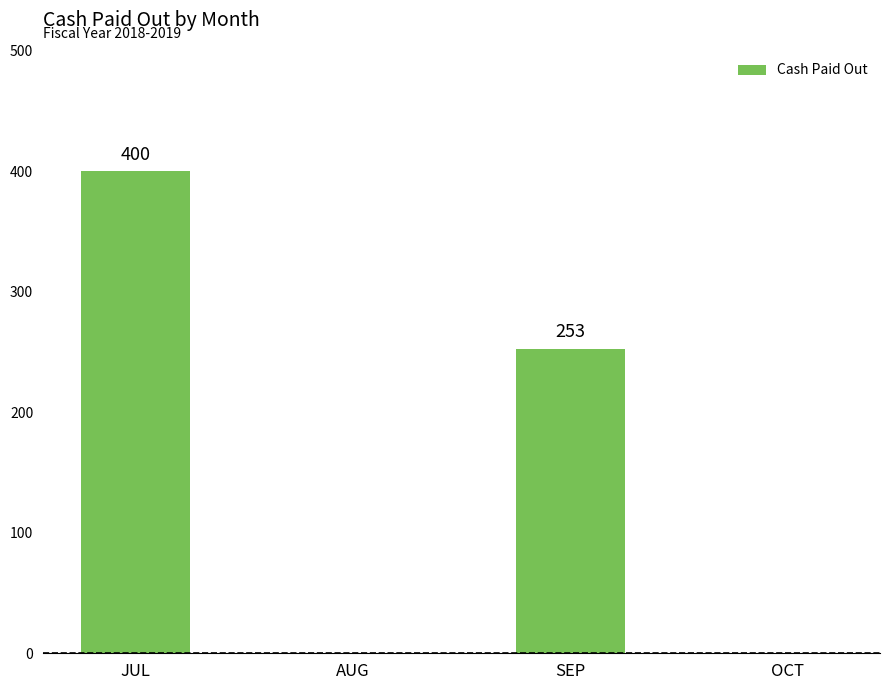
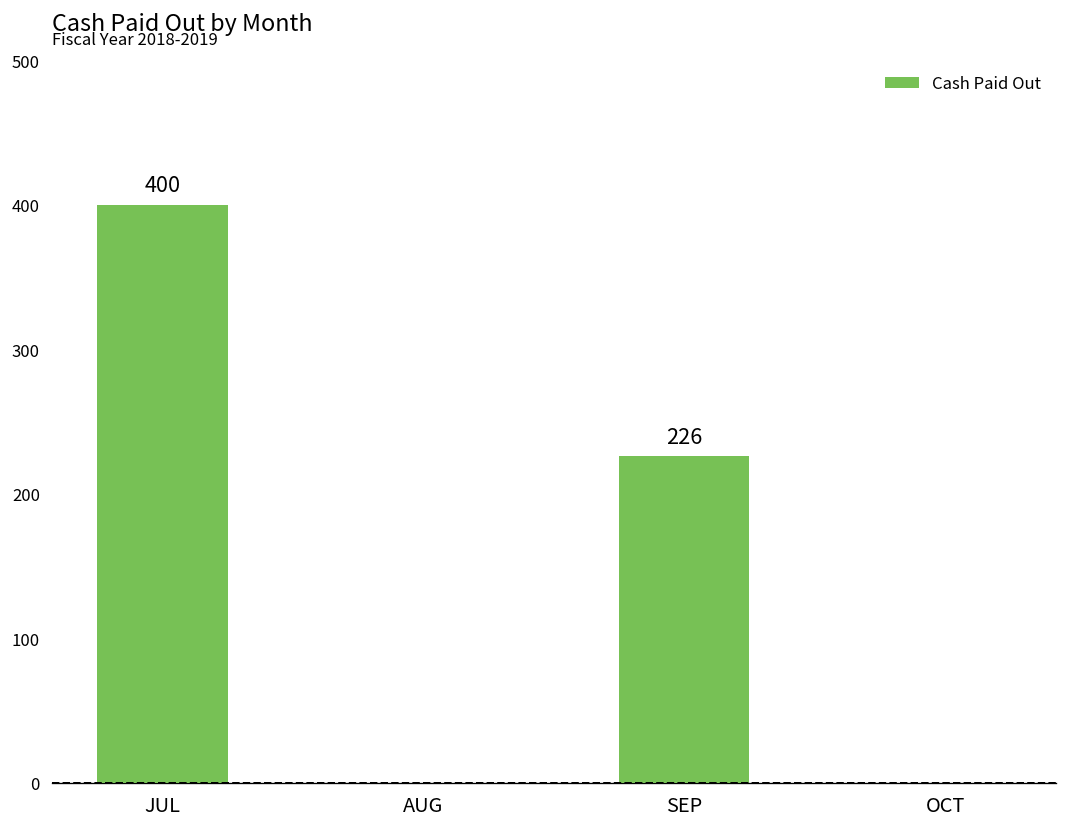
SEP: 253 -> 226
